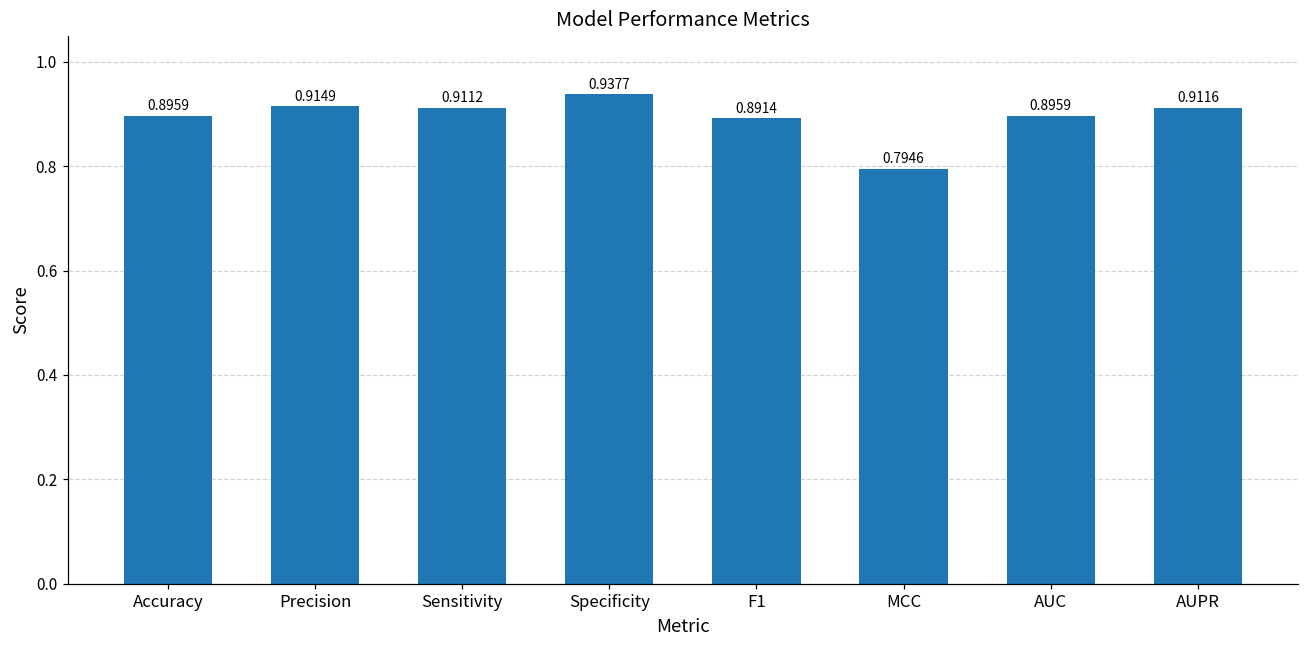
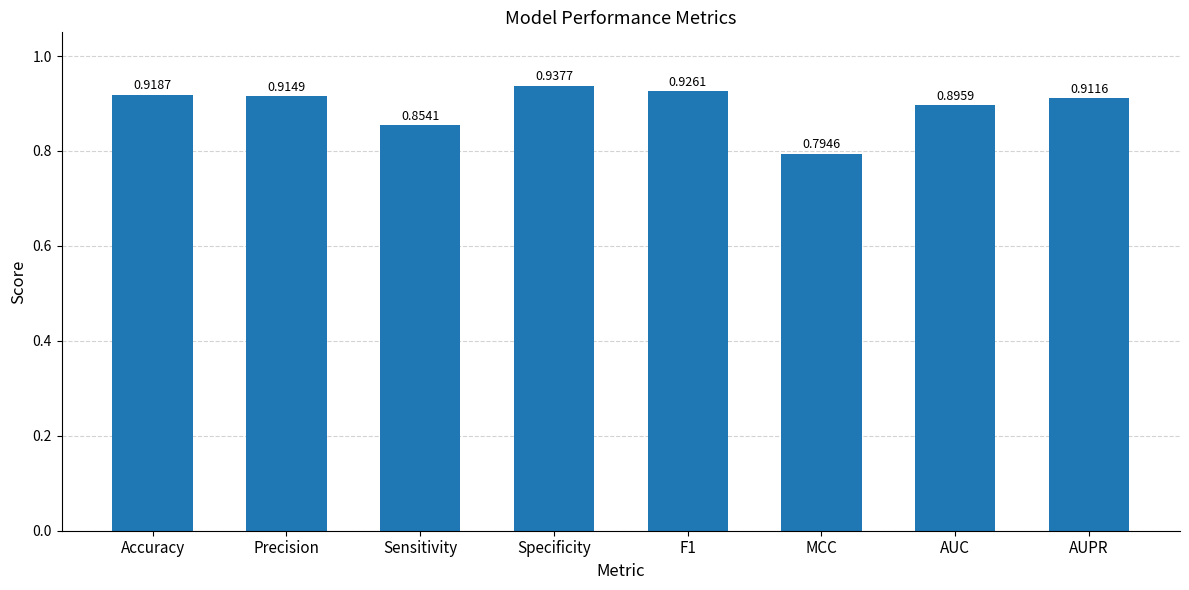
Accuracy: 0.8959 -> 0.9187
Sensitivity: 0.9112 -> 0.8541
F1: 0.8914 -> 0.9261
